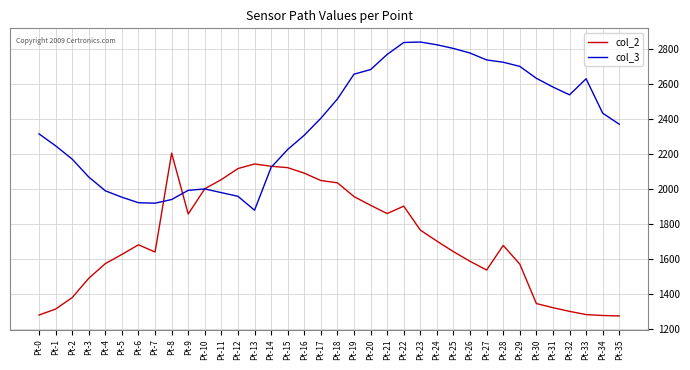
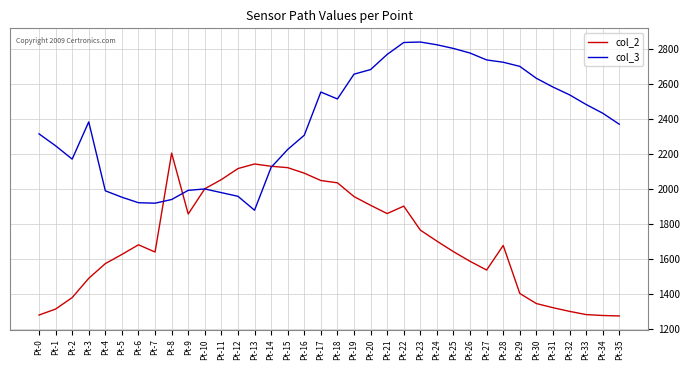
col_3, Pt-3: 2070 -> 2380
col_3, Pt-17: 2400 -> 2550
col_2, Pt-29: 1570 -> 1400
col_3, Pt-33: 2630 -> 2480
